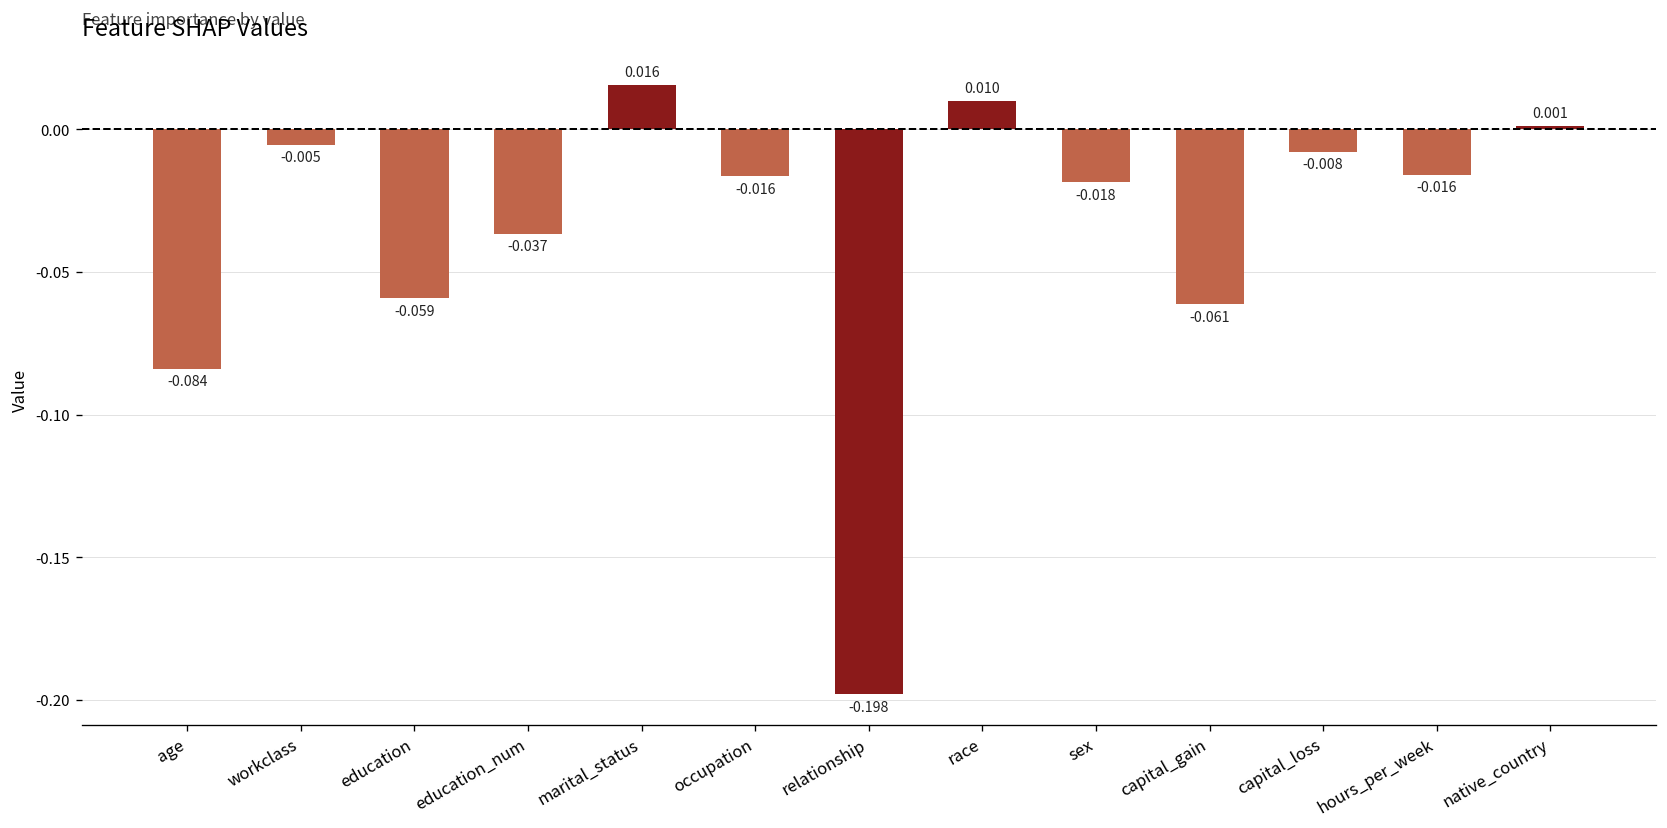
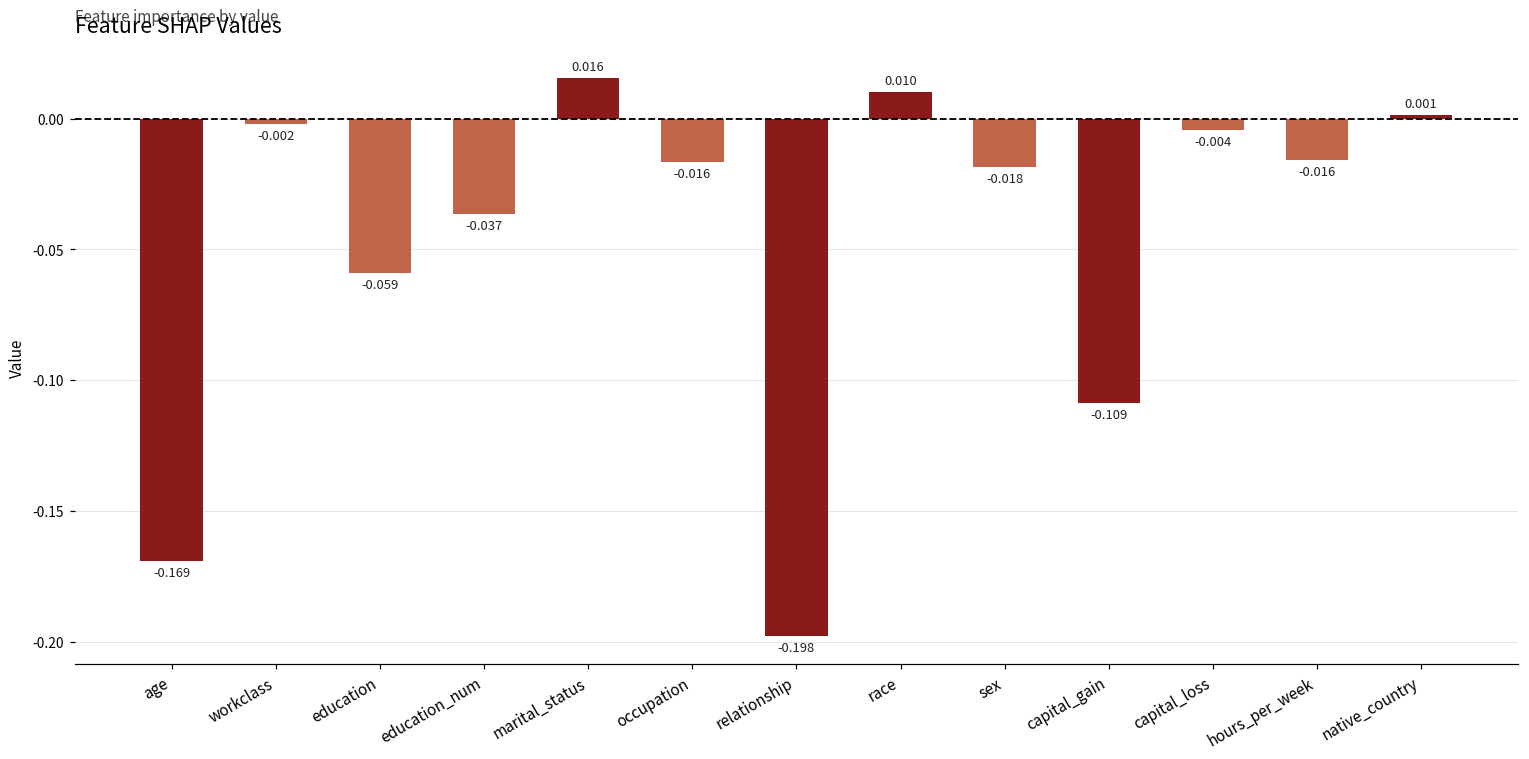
age: -0.084 -> -0.169
workclass: -0.005 -> -0.002
capital_gain: -0.061 -> -0.109
capital_loss: -0.008 -> -0.004
